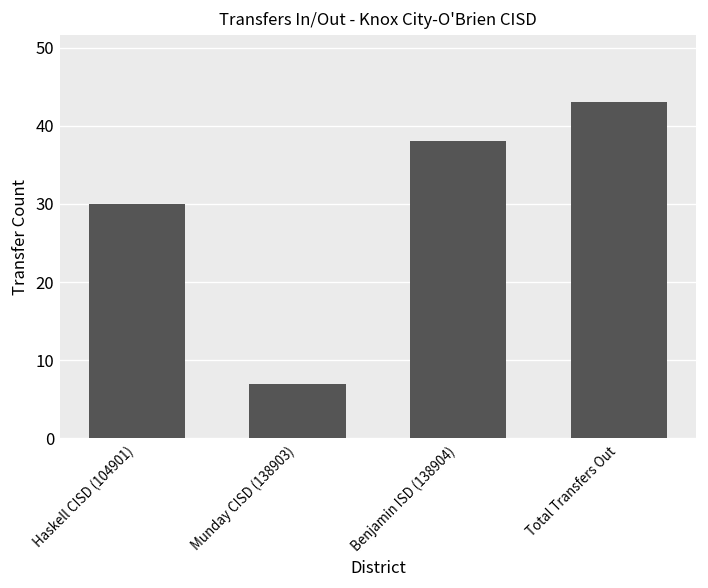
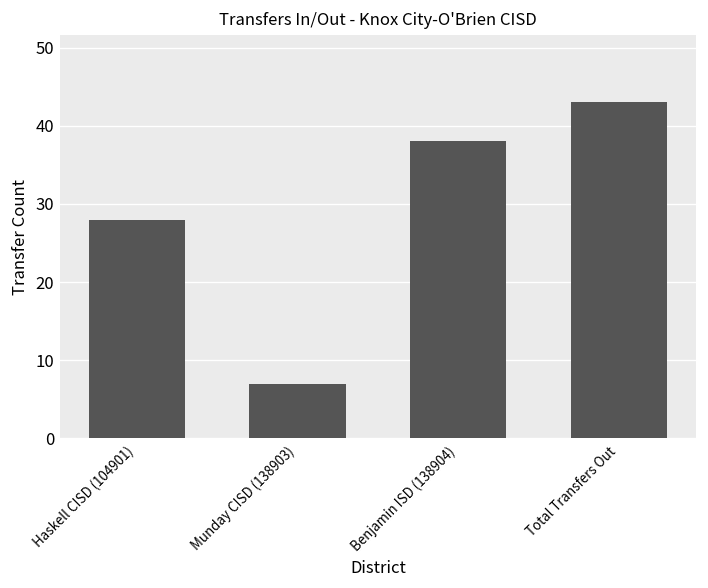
Haskell CISD (104901): 30 -> 28
